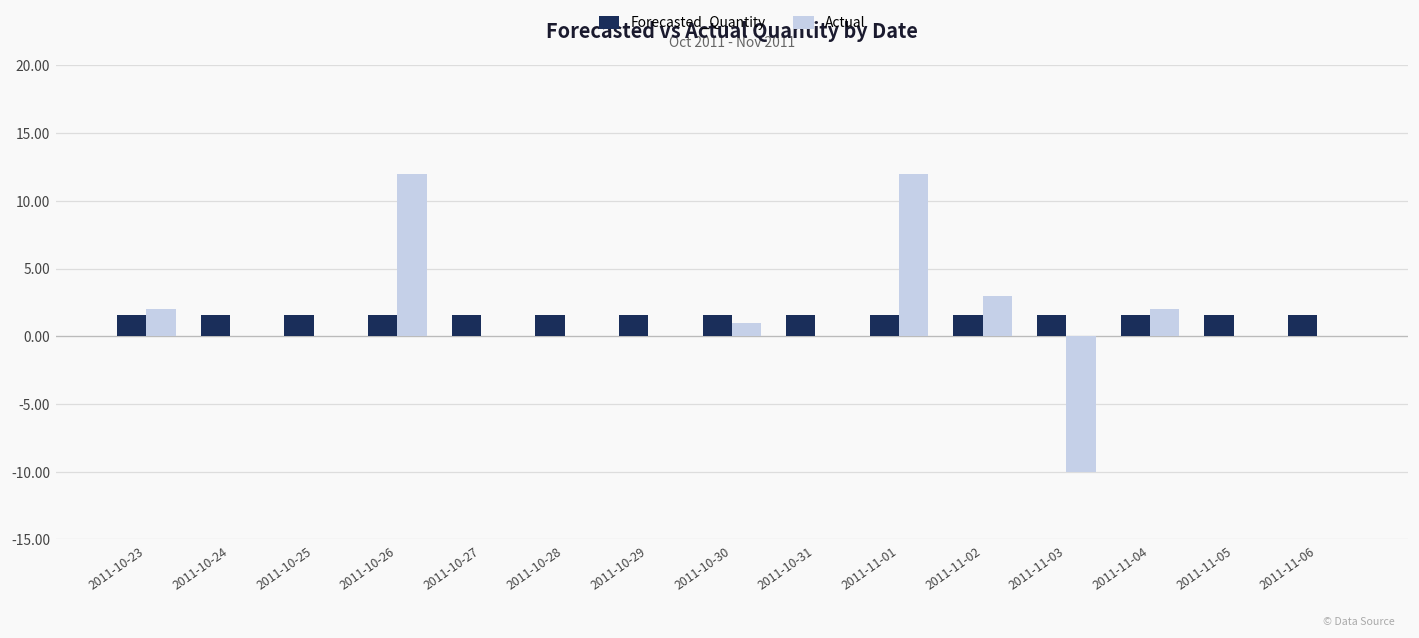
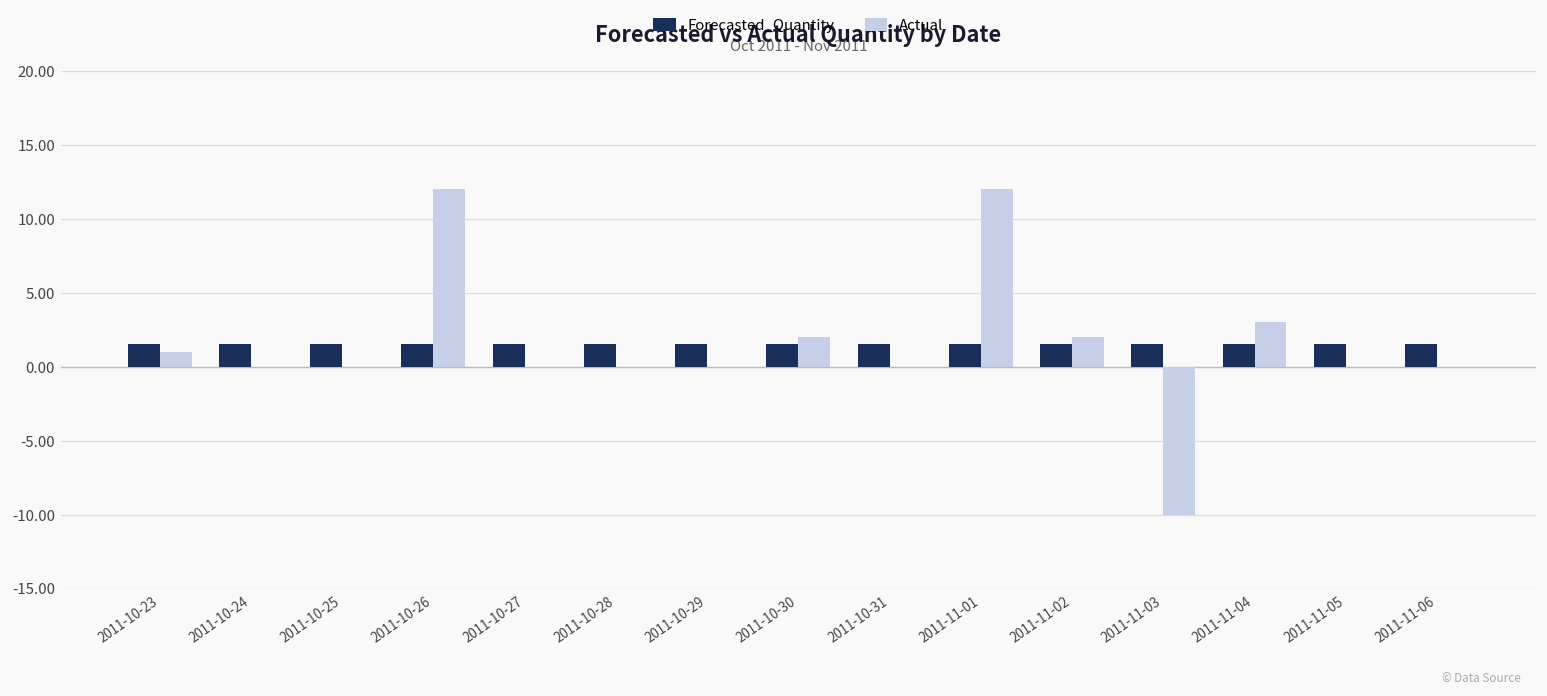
Actual, 2011-10-23: 2 -> 1
Actual, 2011-10-30: 1 -> 2
Actual, 2011-11-02: 3 -> 2
Actual, 2011-11-04: 2 -> 3
